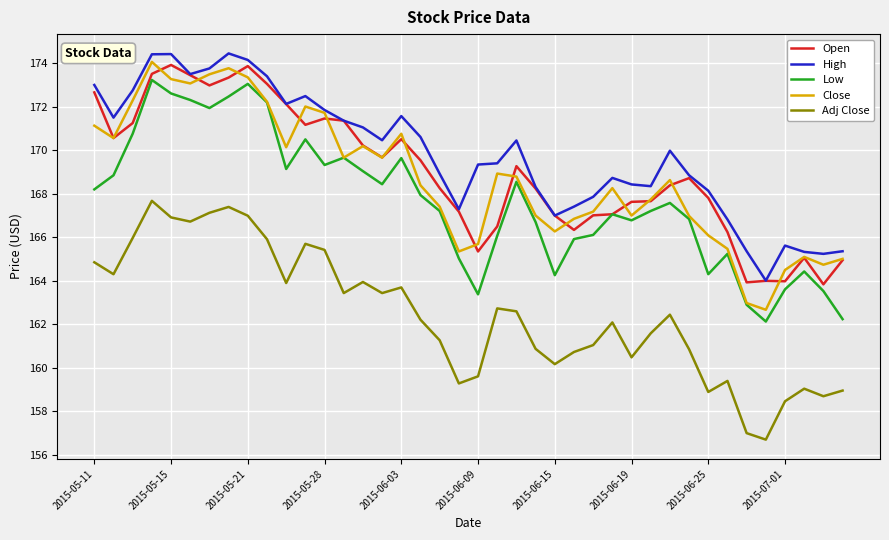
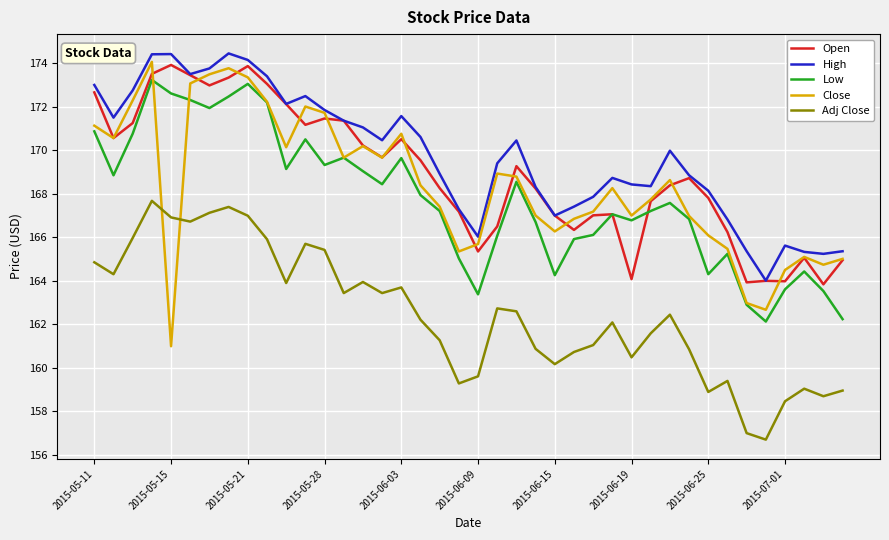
Low, 2015-05-11: 168.2 -> 170.9
Close, 2015-05-15: 173.3 -> 161.0
High, 2015-06-09: 169.3 -> 166.0
Open, 2015-06-19: 167.6 -> 164.1
